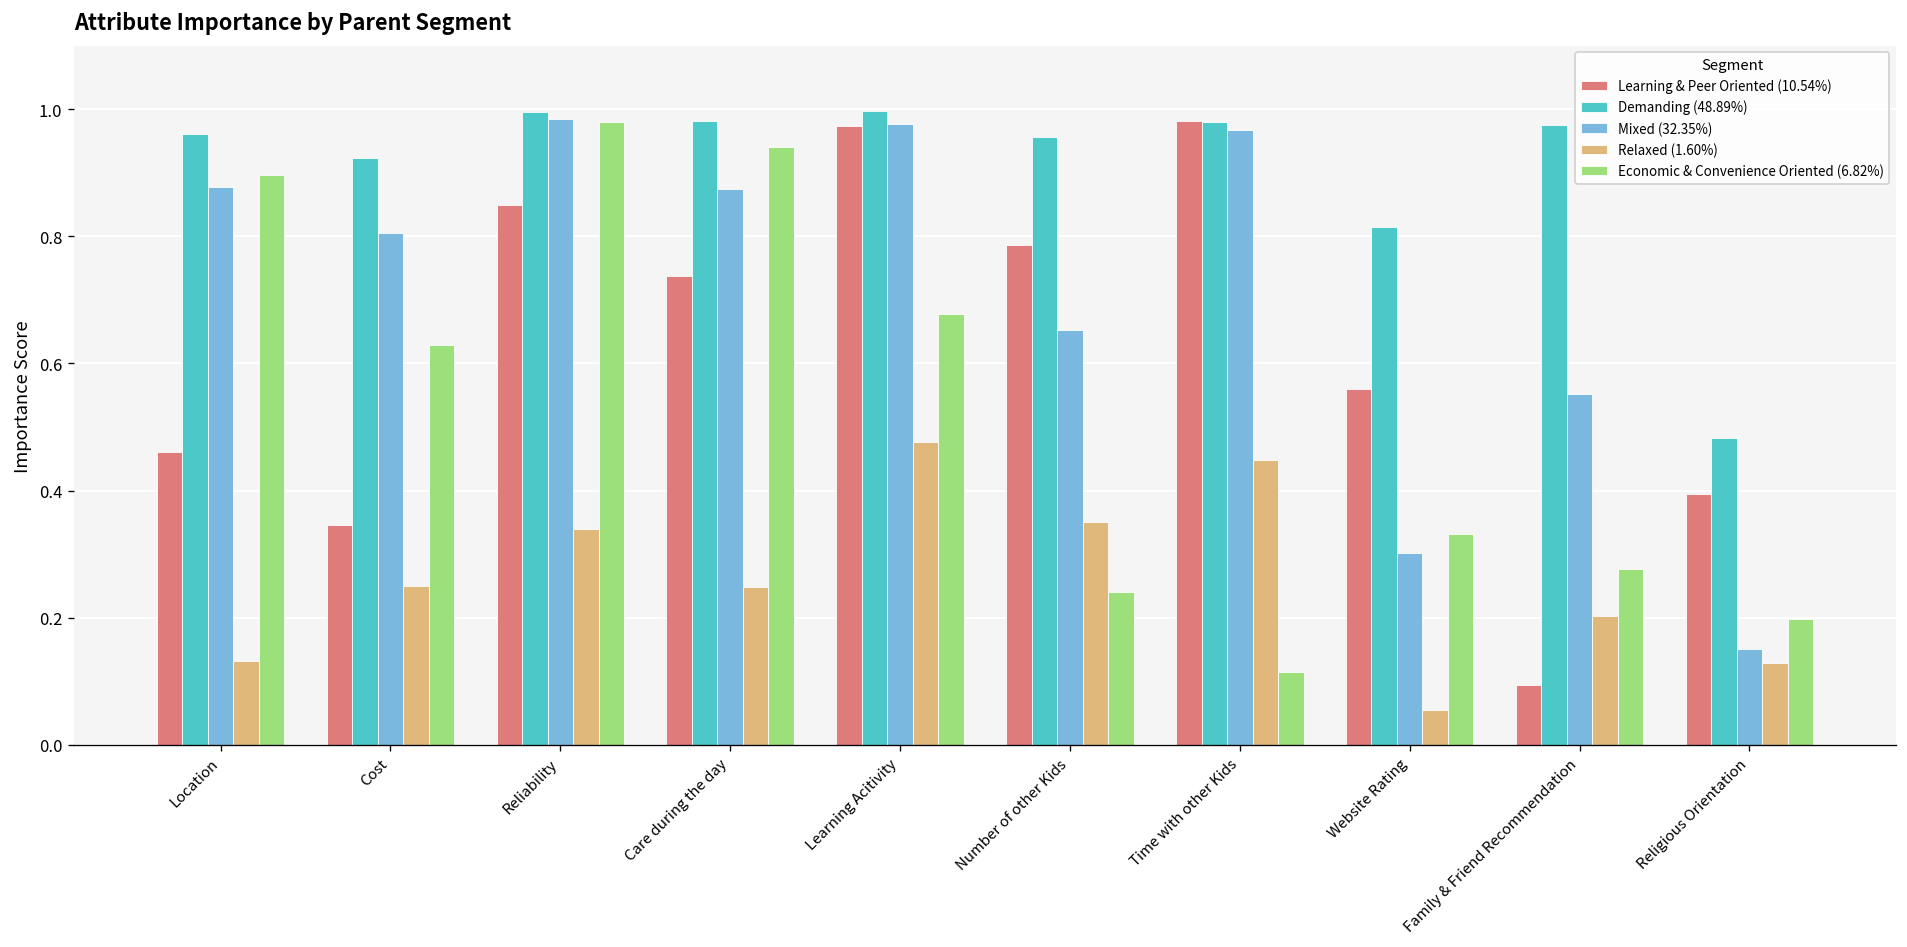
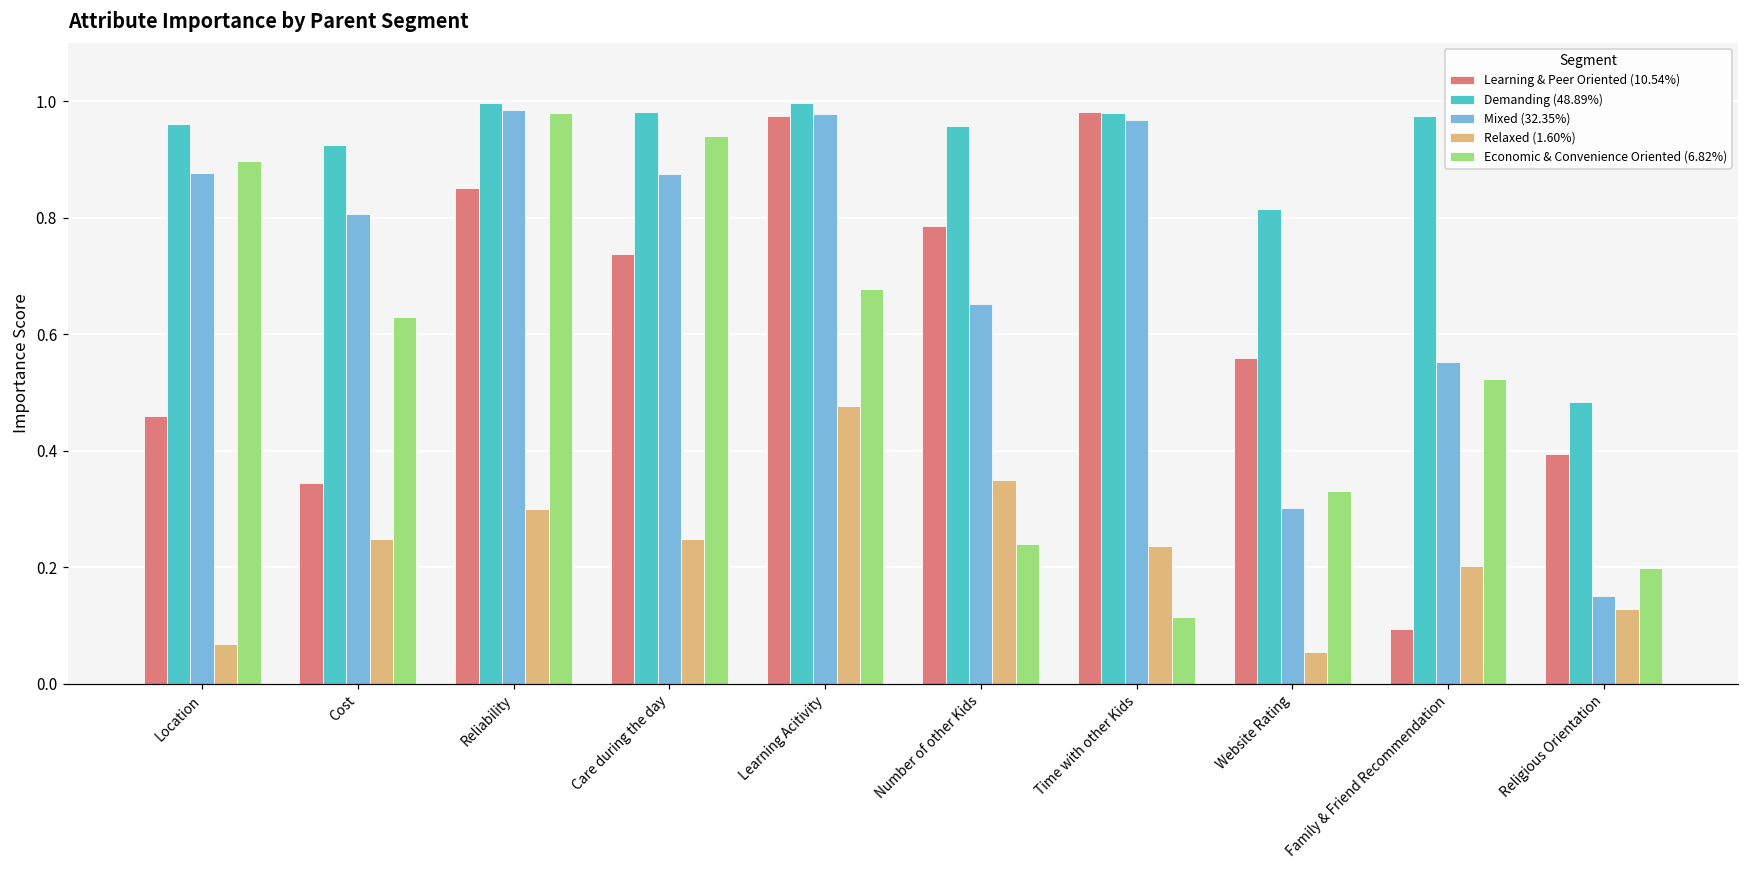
Relaxed (1.60%), Location: 0.13 -> 0.07
Relaxed (1.60%), Reliability: 0.34 -> 0.30
Relaxed (1.60%), Time with other Kids: 0.45 -> 0.24
Economic & Convenience Oriented (6.82%), Family & Friend Recommendation: 0.28 -> 0.52
